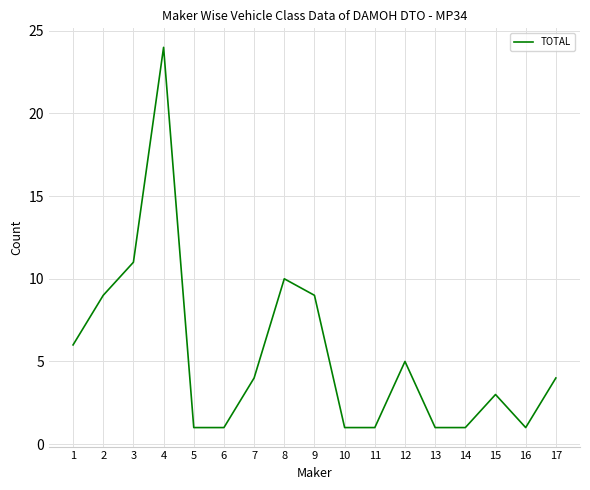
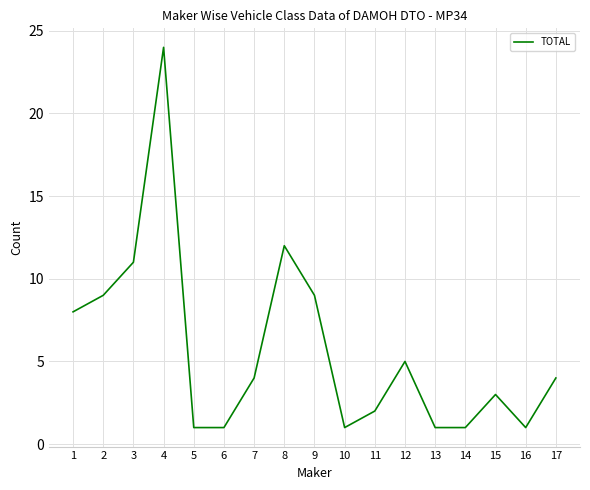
1: 6 -> 8
8: 10 -> 12
11: 1 -> 2
